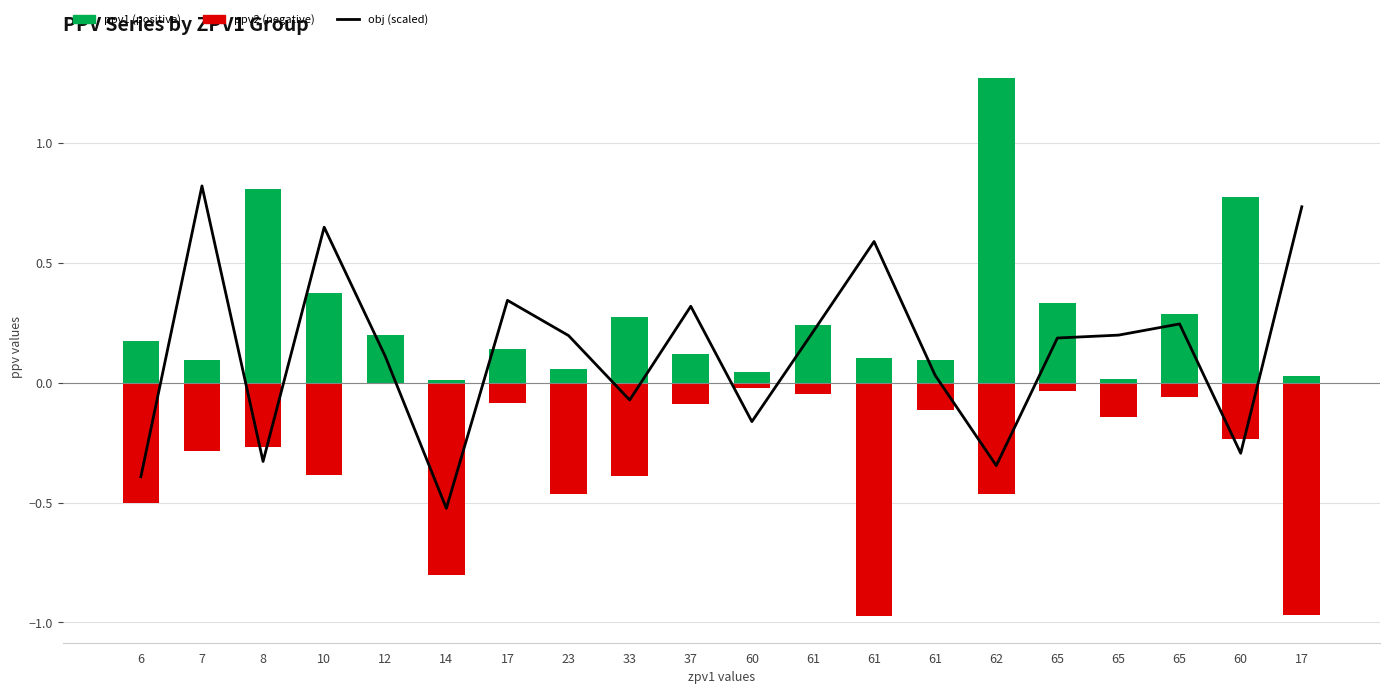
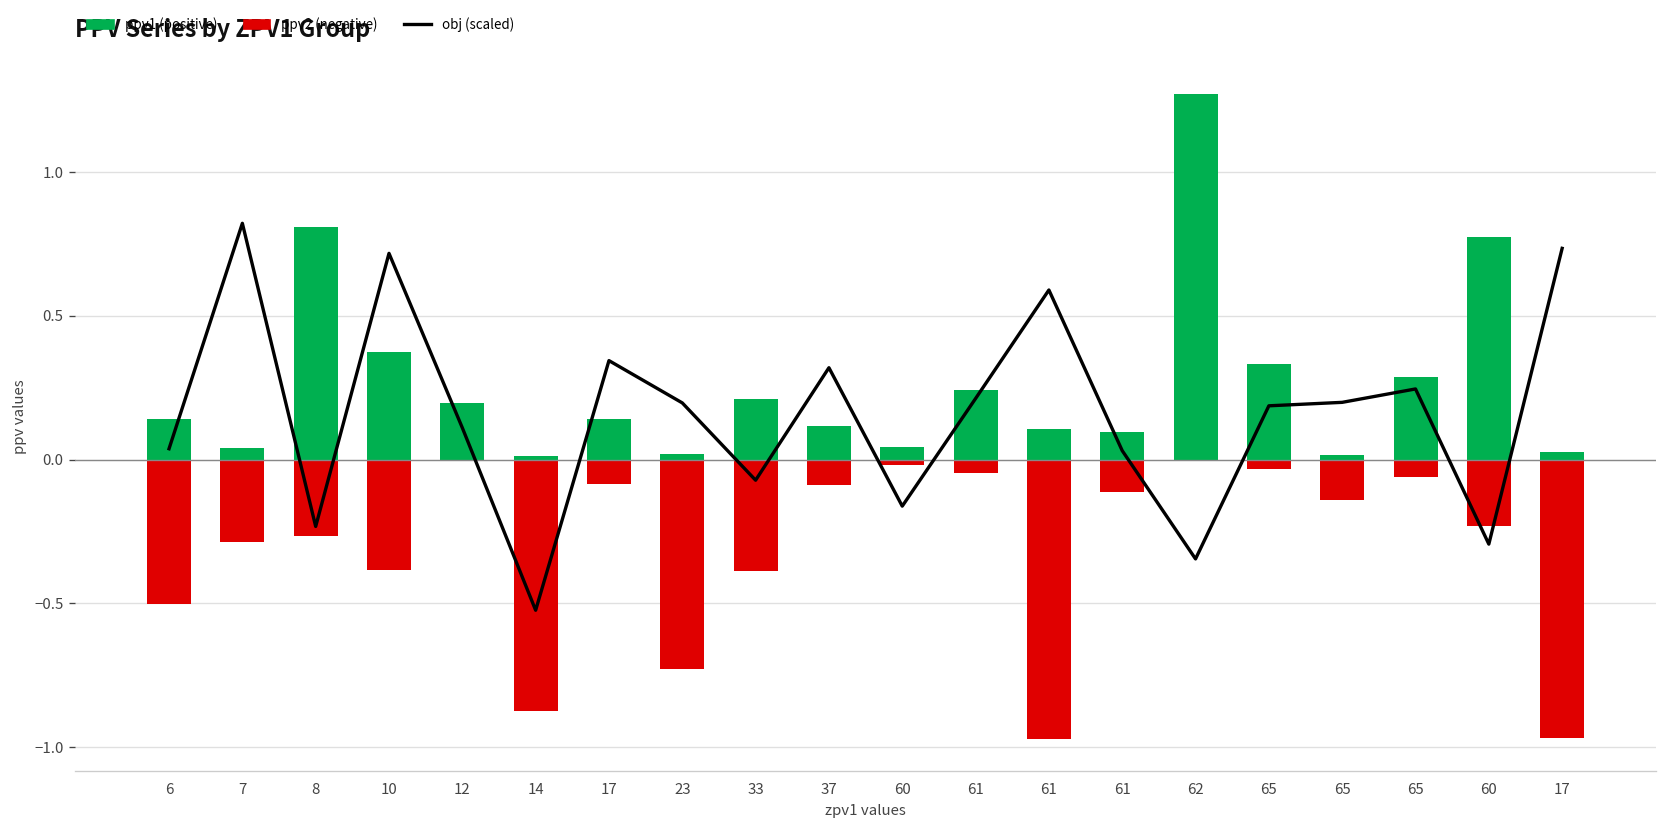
ppv1 (positive), 6: 0.18 -> 0.14
obj (scaled), 6: -0.39 -> 0.04
ppv1 (positive), 7: 0.09 -> 0.04
obj (scaled), 8: -0.33 -> -0.23
obj (scaled), 10: 0.65 -> 0.72
ppv2 (negative), 14: -0.80 -> -0.87
ppv1 (positive), 23: 0.06 -> 0.02
ppv2 (negative), 23: -0.46 -> -0.73
ppv1 (positive), 33: 0.27 -> 0.21
ppv2 (negative), 62: -0.46 -> -0.01
